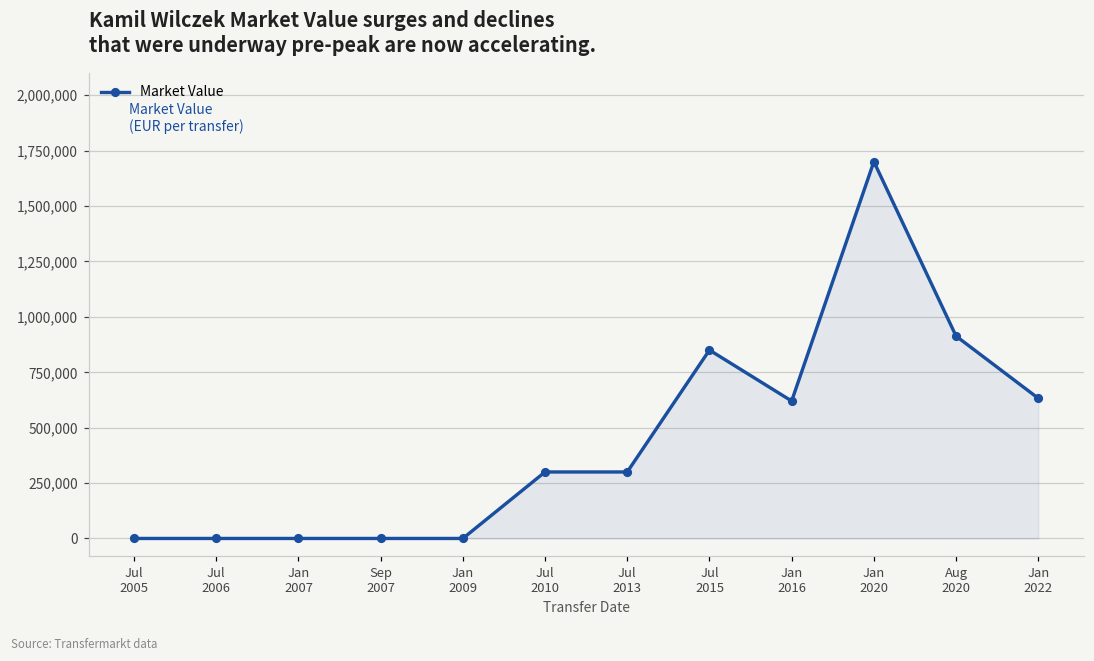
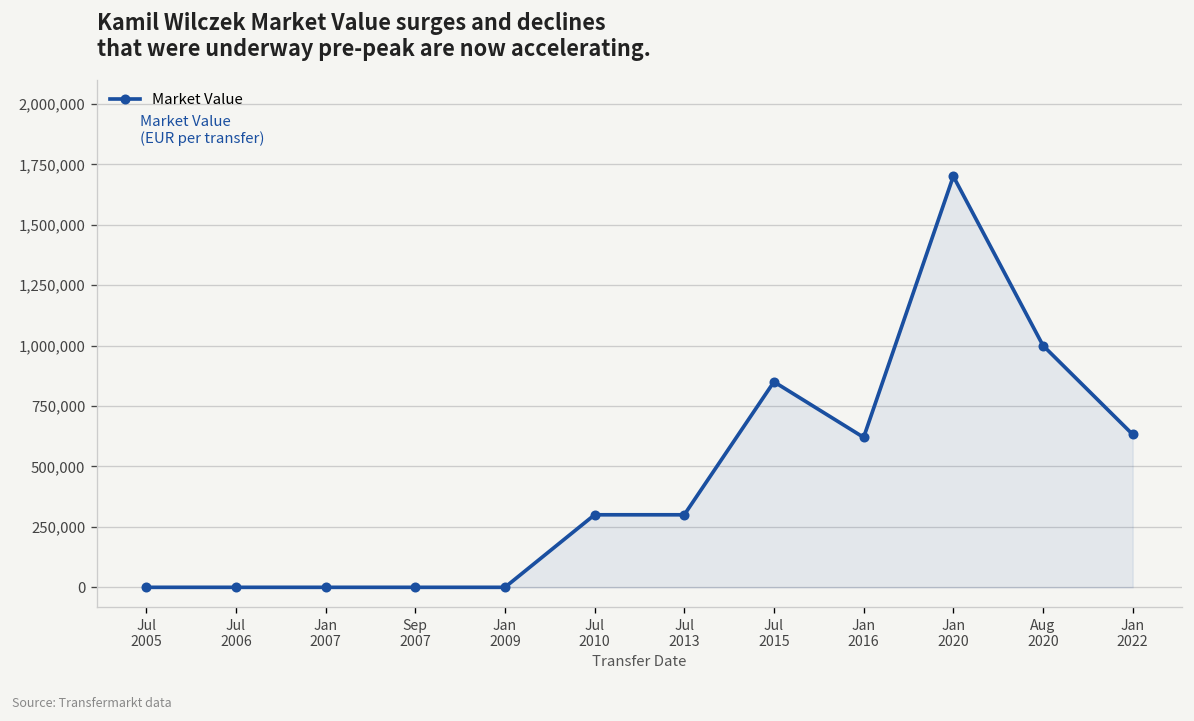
Aug 2020: 910,000 -> 1,000,000
